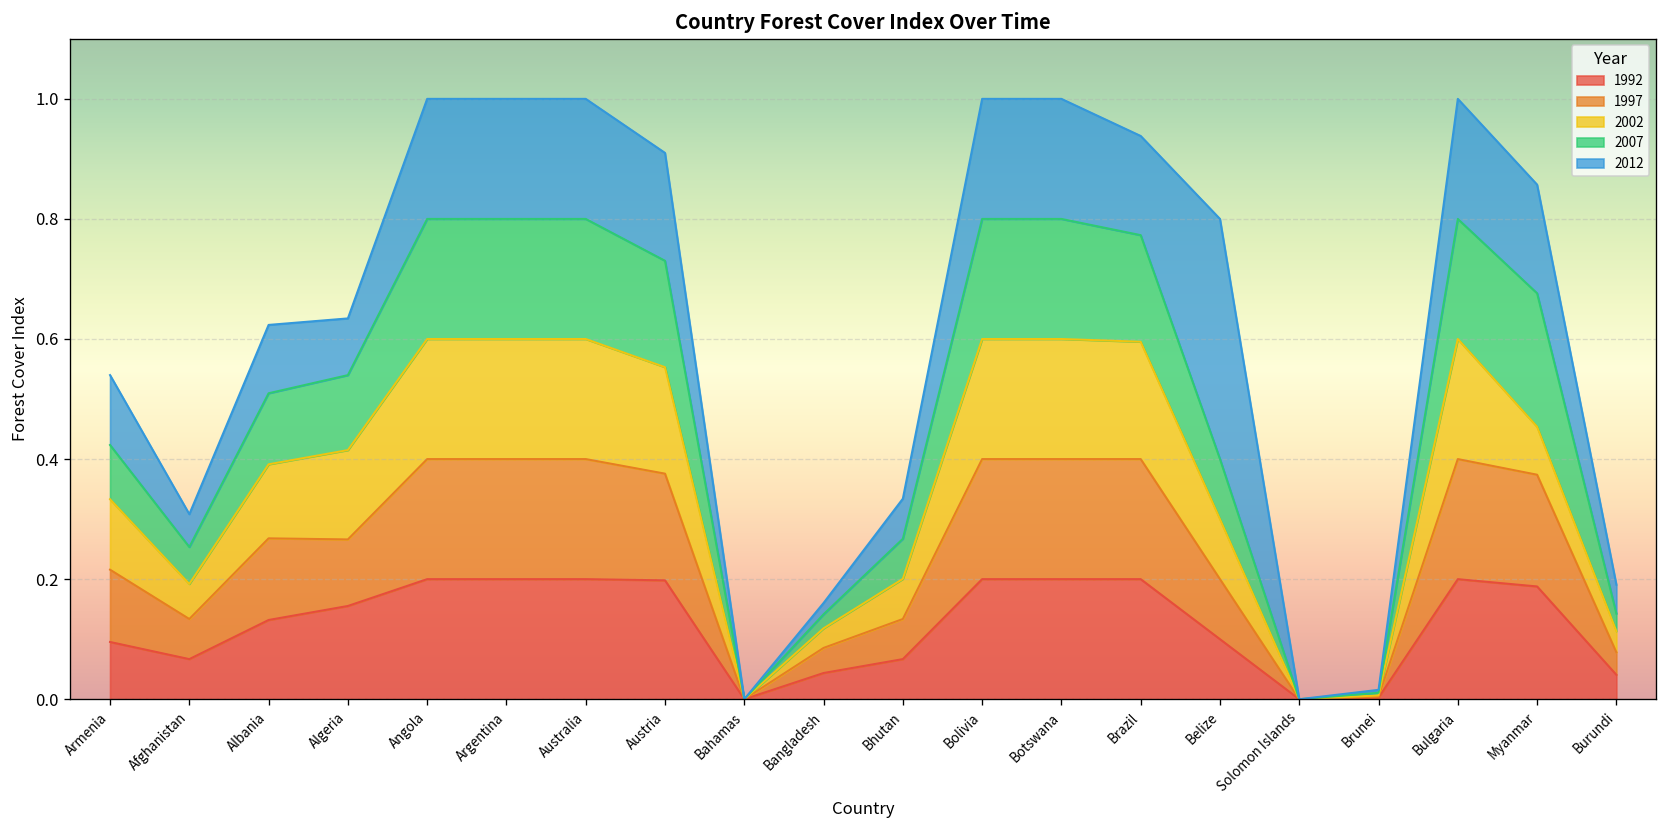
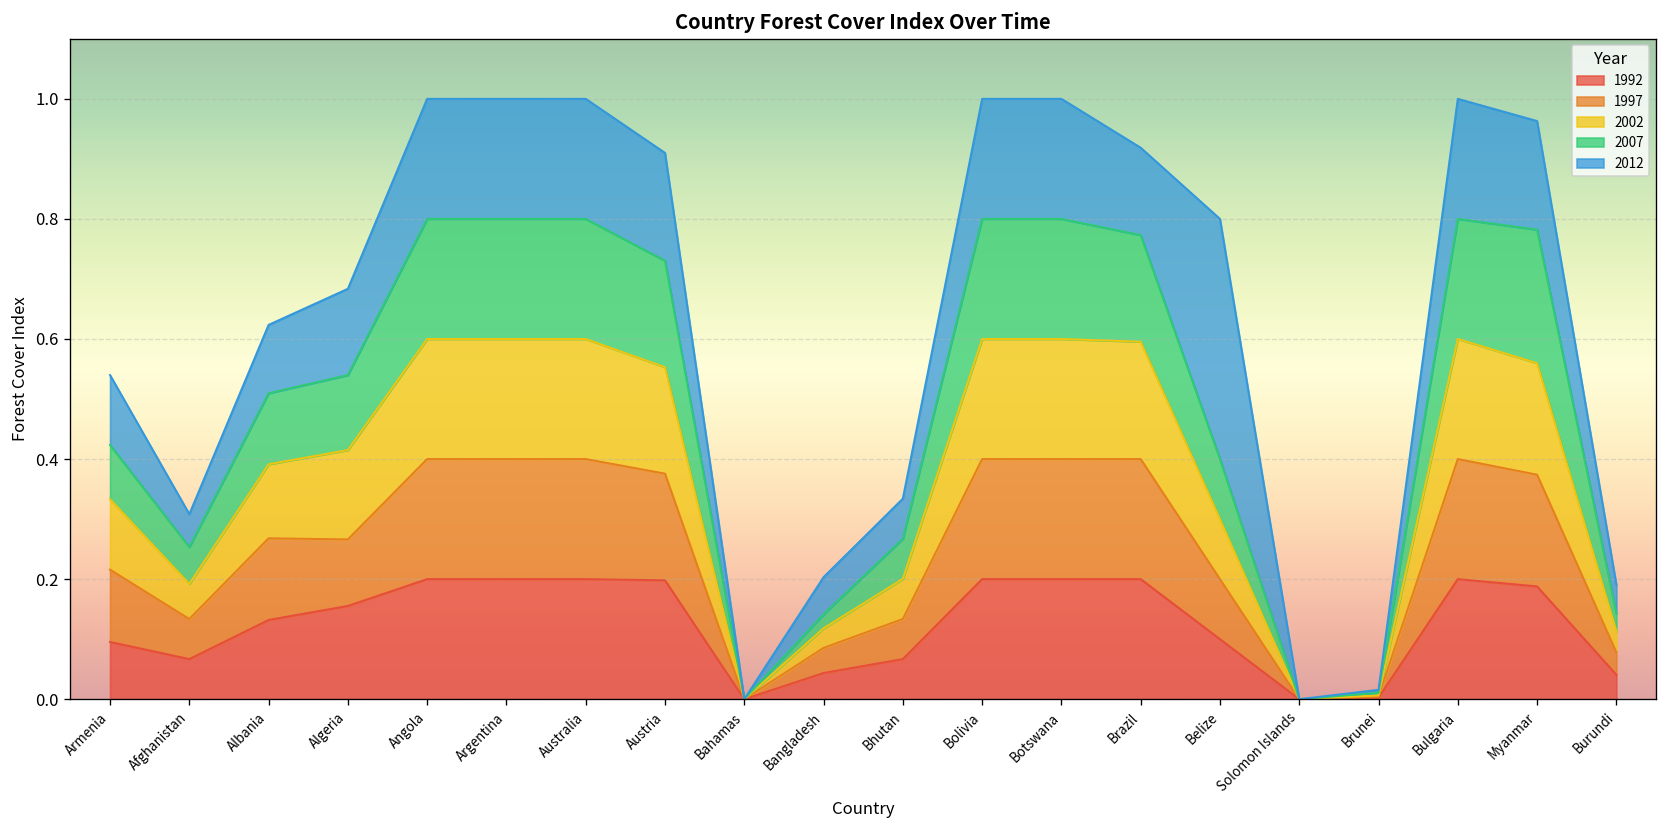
2012, Algeria: 0.09 -> 0.14
2012, Bangladesh: 0.02 -> 0.06
2012, Brazil: 0.17 -> 0.15
2002, Myanmar: 0.08 -> 0.19
